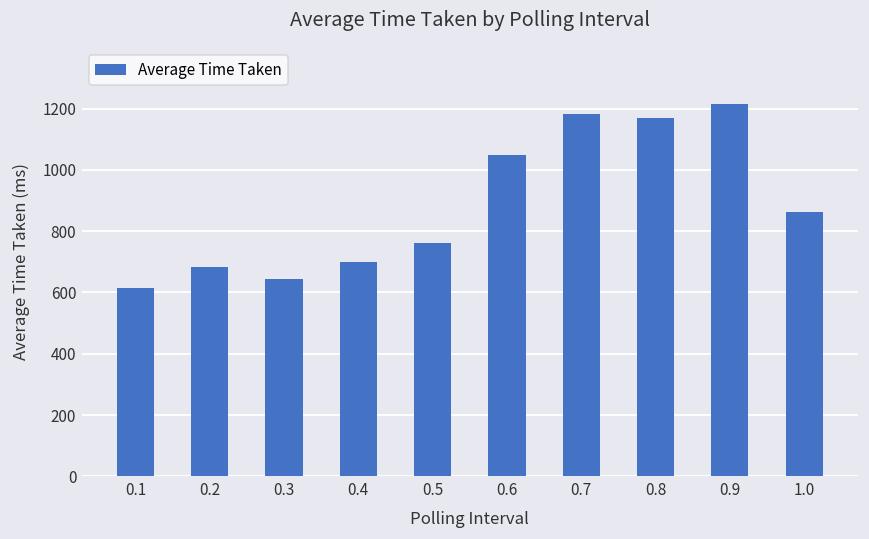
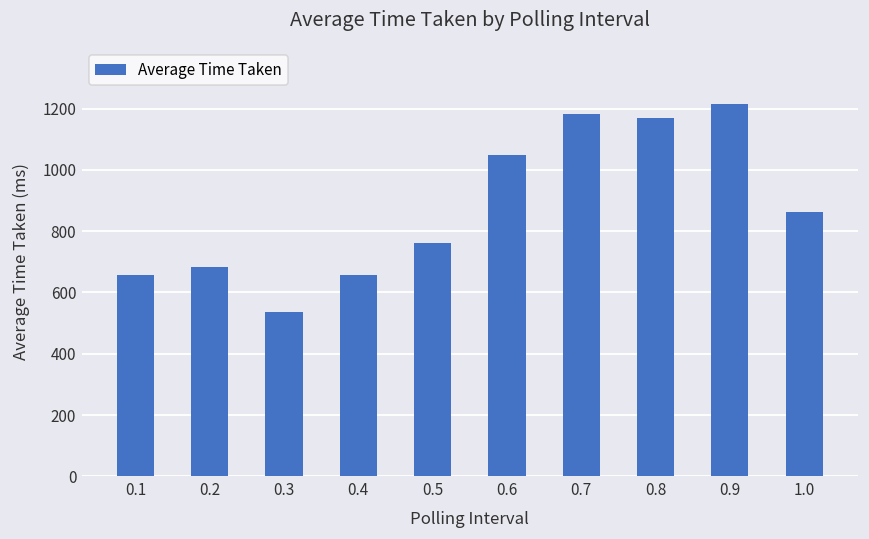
0.1: 610 -> 660
0.3: 640 -> 540
0.4: 700 -> 660
